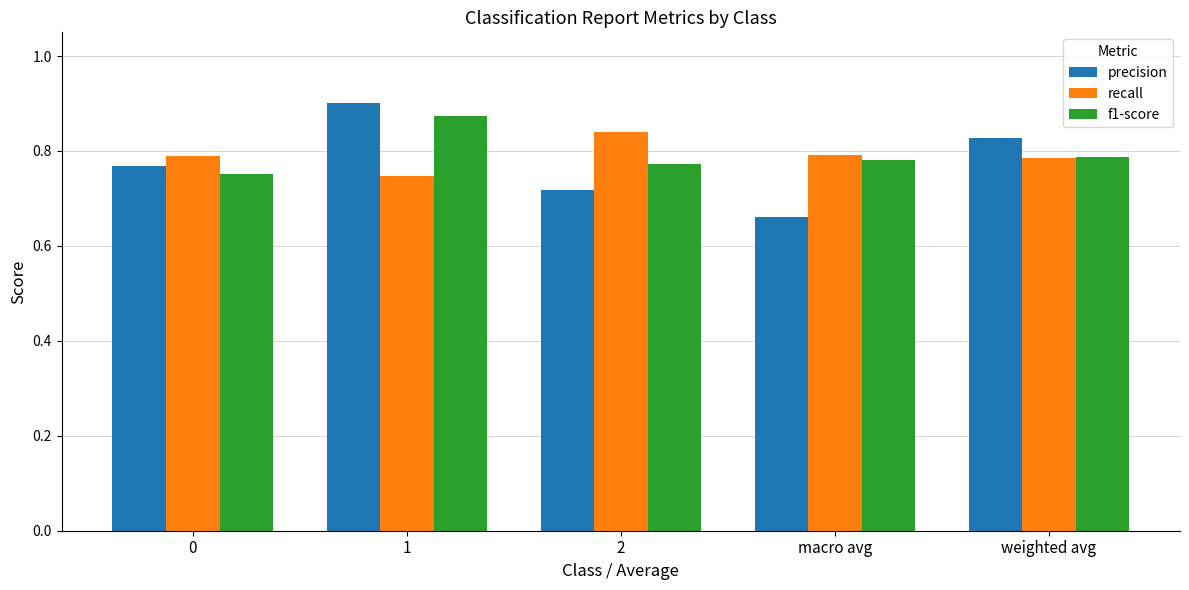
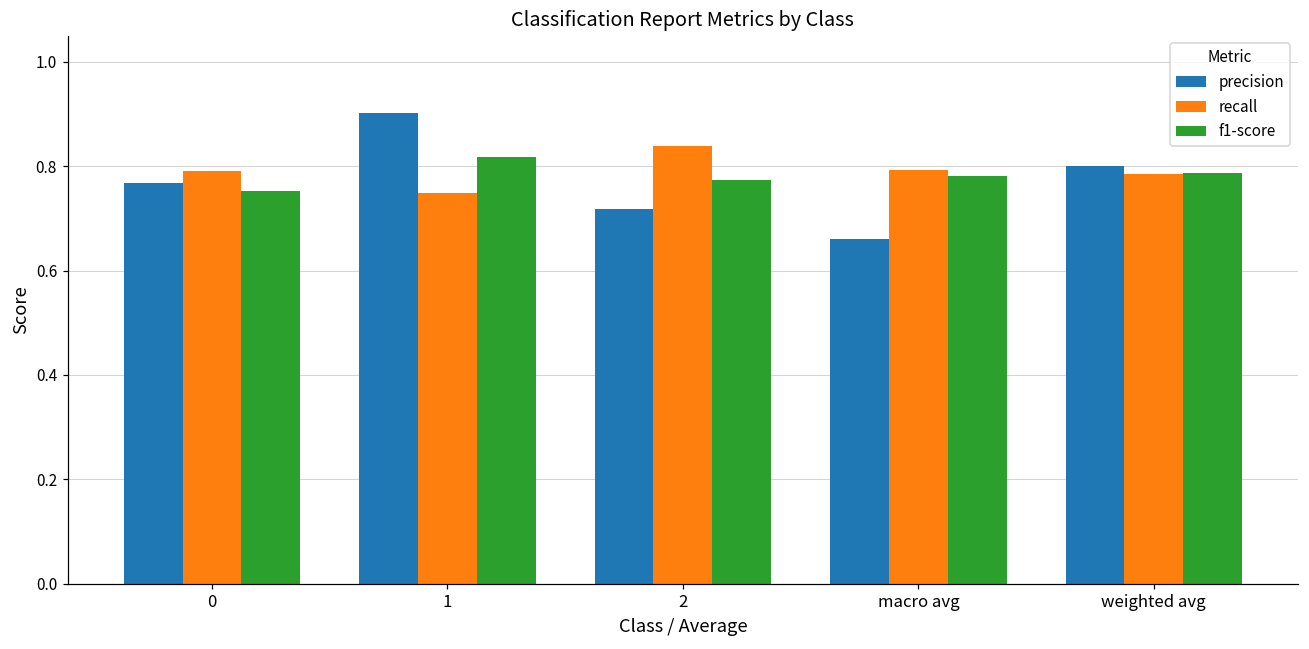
f1-score, 1: 0.87 -> 0.82
precision, weighted avg: 0.83 -> 0.80
